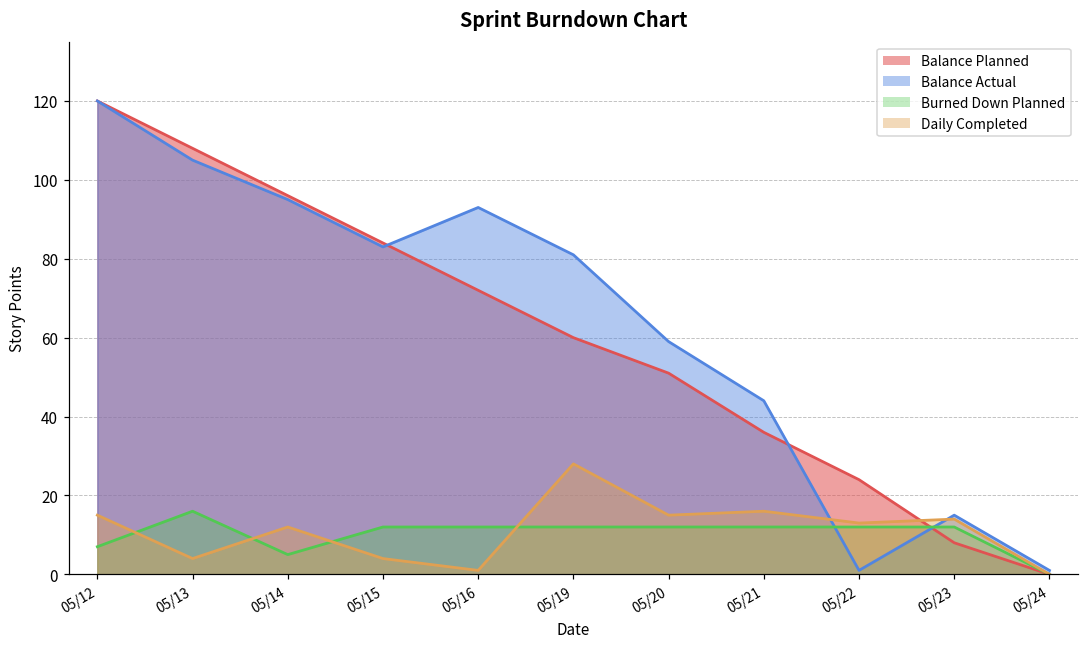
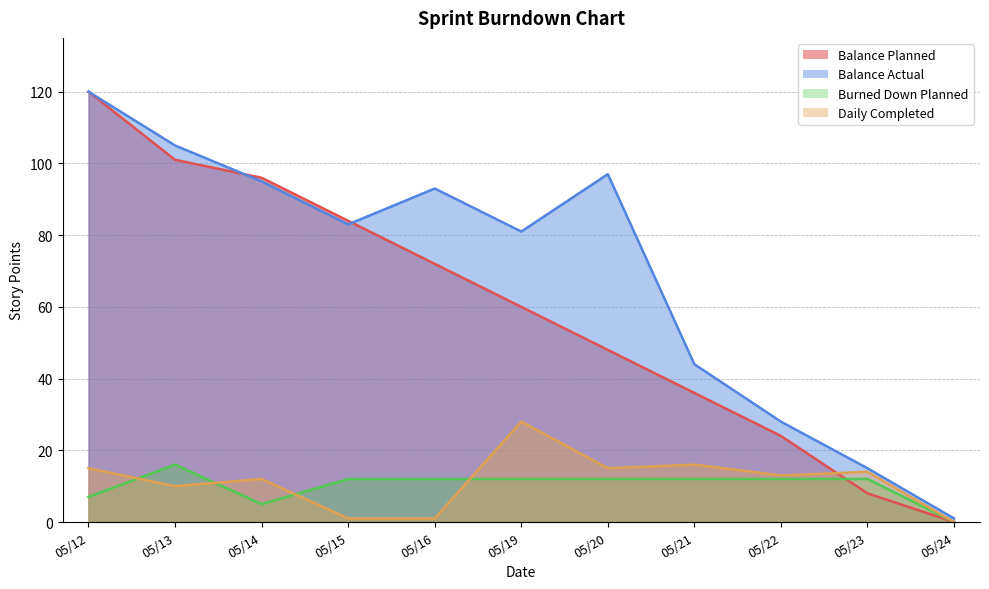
Balance Planned, 05/13: 108 -> 101
Daily Completed, 05/13: 4 -> 10
Daily Completed, 05/15: 4 -> 1
Balance Planned, 05/20: 51 -> 48
Balance Actual, 05/20: 59 -> 97
Balance Actual, 05/22: 1 -> 28
